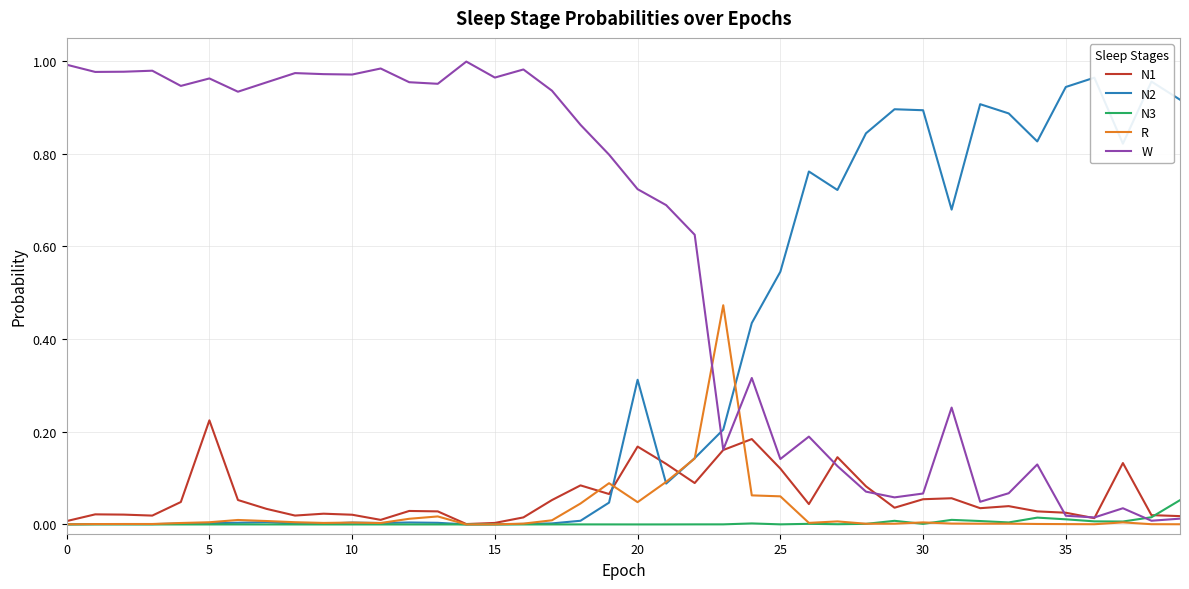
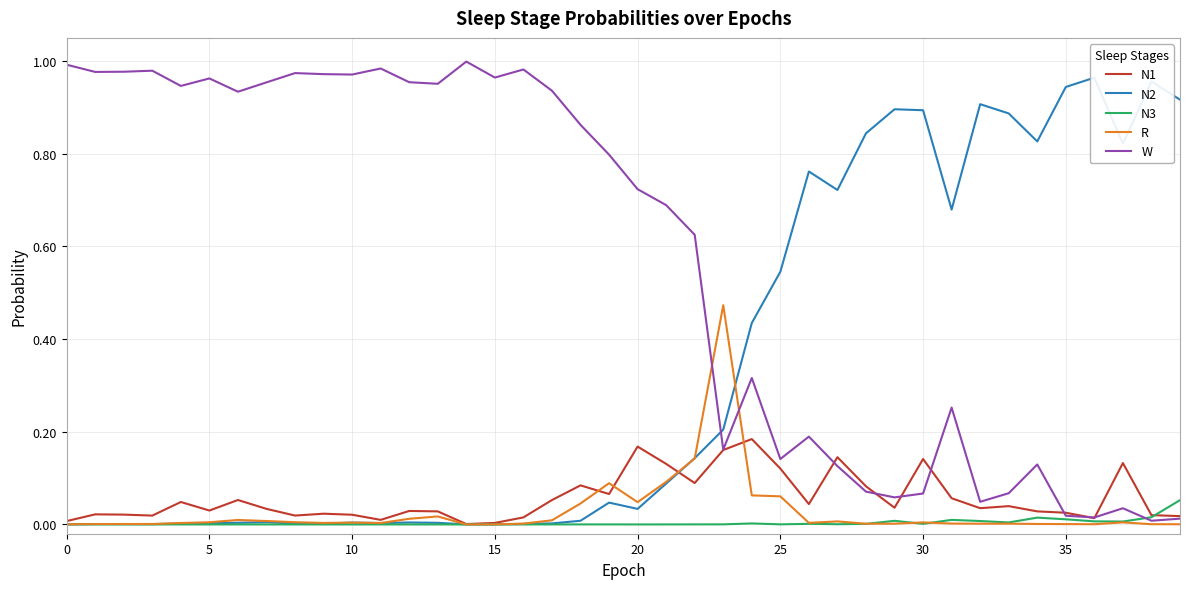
N1, 5: 0.22 -> 0.03
N2, 20: 0.31 -> 0.03
N1, 30: 0.05 -> 0.14
